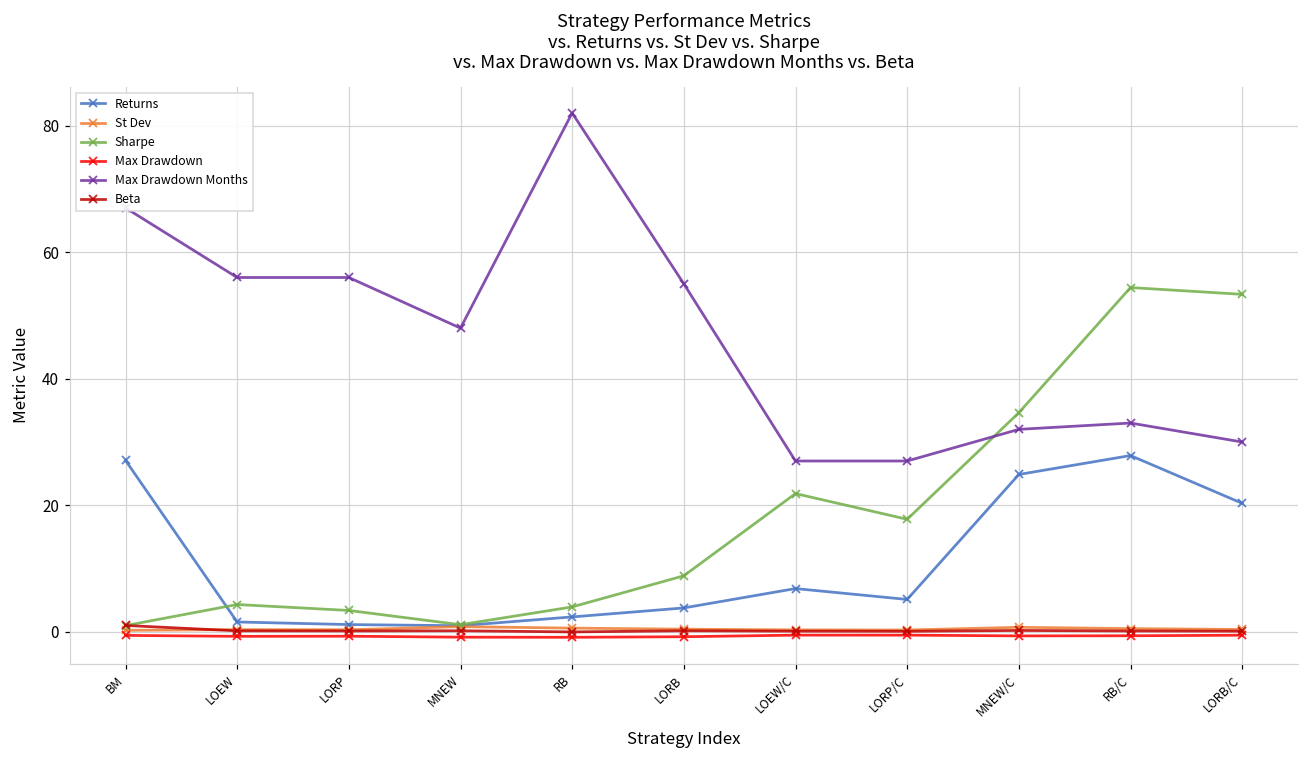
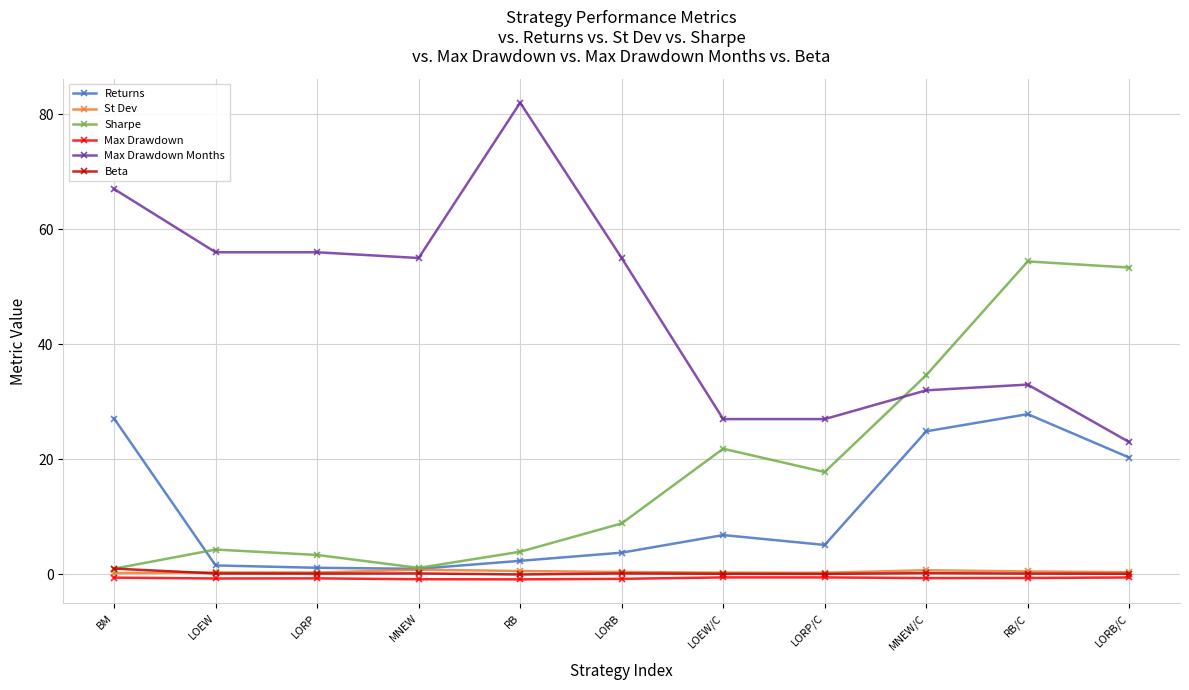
Max Drawdown Months, MNEW: 48 -> 55
Max Drawdown Months, LORB/C: 30 -> 23
